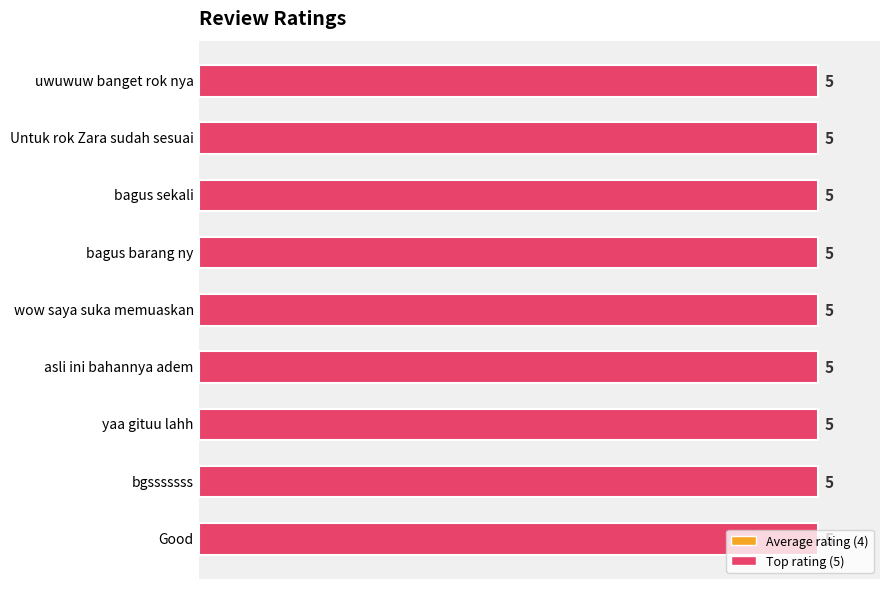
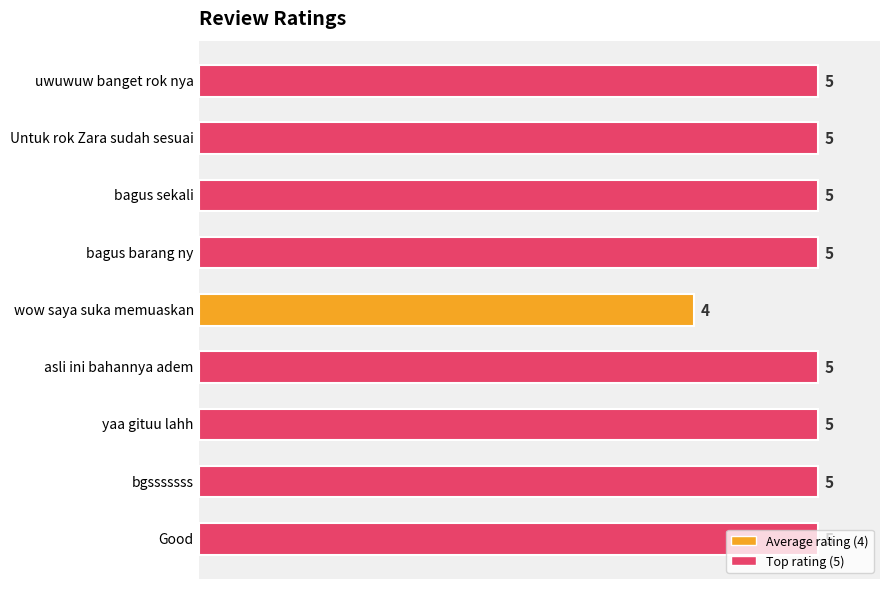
wow saya suka memuaskan: 5 -> 4
